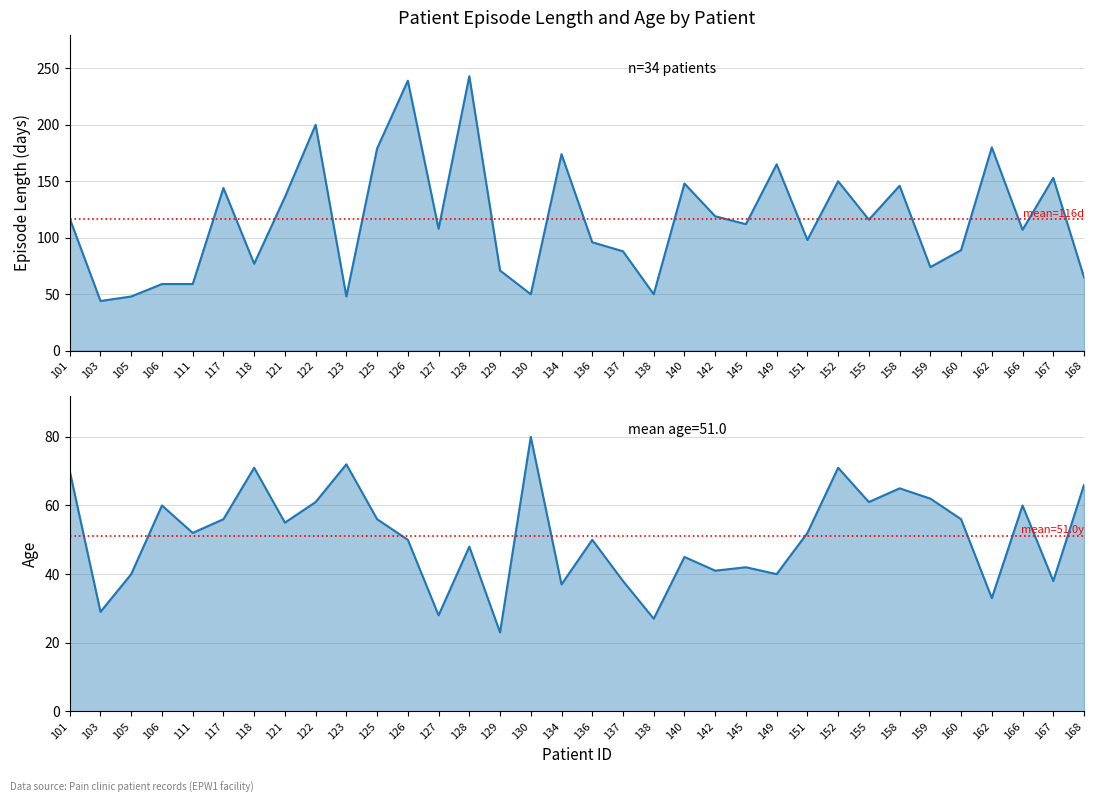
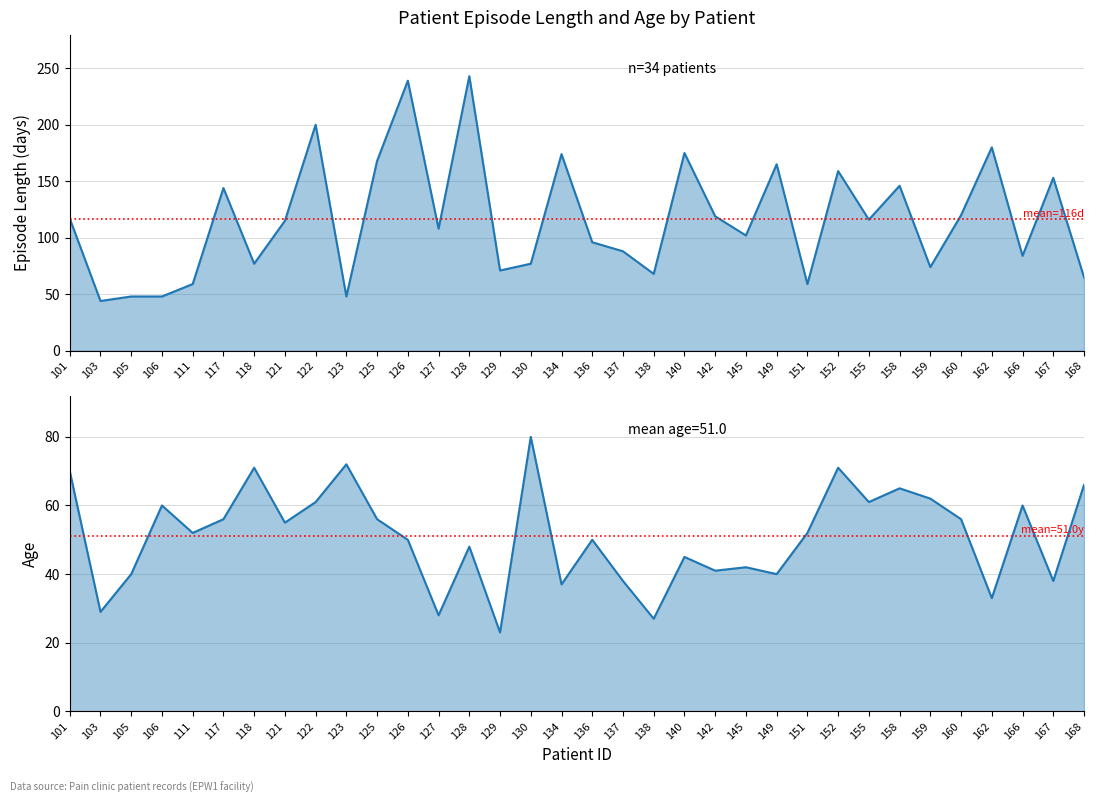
Patient Episode Length and Age by Patient, 106: 59 -> 48
Patient Episode Length and Age by Patient, 121: 136 -> 115
Patient Episode Length and Age by Patient, 125: 179 -> 168
Patient Episode Length and Age by Patient, 130: 50 -> 77
Patient Episode Length and Age by Patient, 138: 50 -> 68
Patient Episode Length and Age by Patient, 140: 148 -> 175
Patient Episode Length and Age by Patient, 145: 112 -> 102
Patient Episode Length and Age by Patient, 151: 98 -> 59
Patient Episode Length and Age by Patient, 152: 150 -> 159
Patient Episode Length and Age by Patient, 160: 89 -> 120
Patient Episode Length and Age by Patient, 166: 107 -> 84
